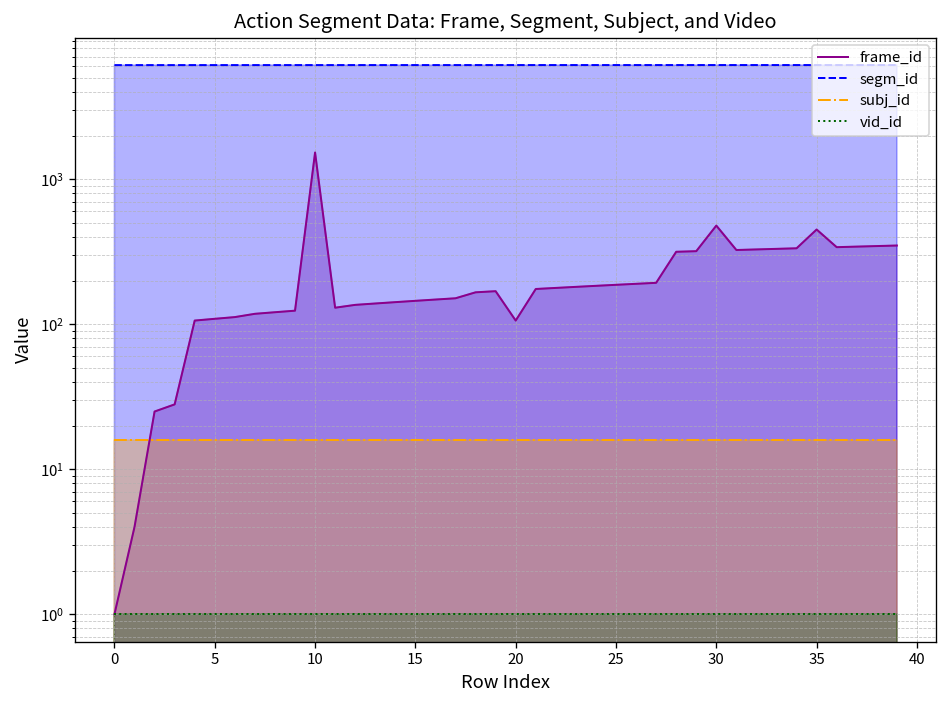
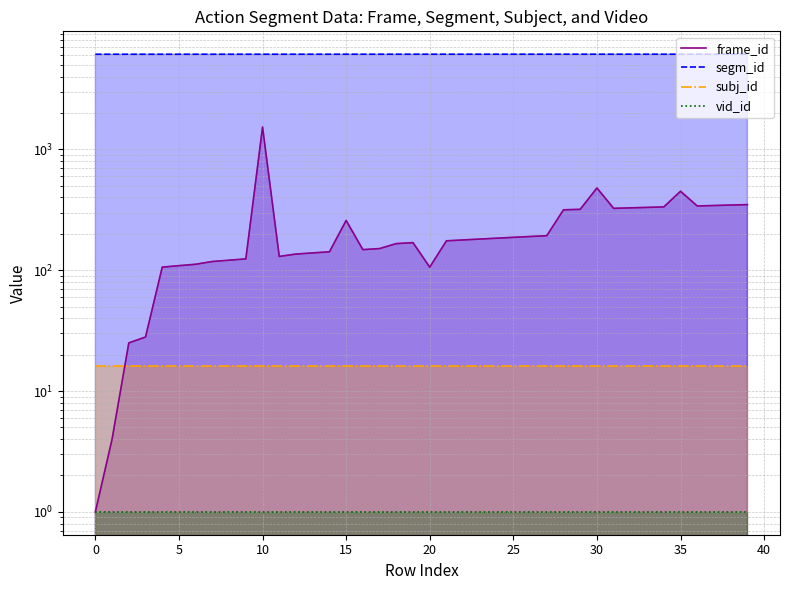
frame_id, 15: 150 -> 260
